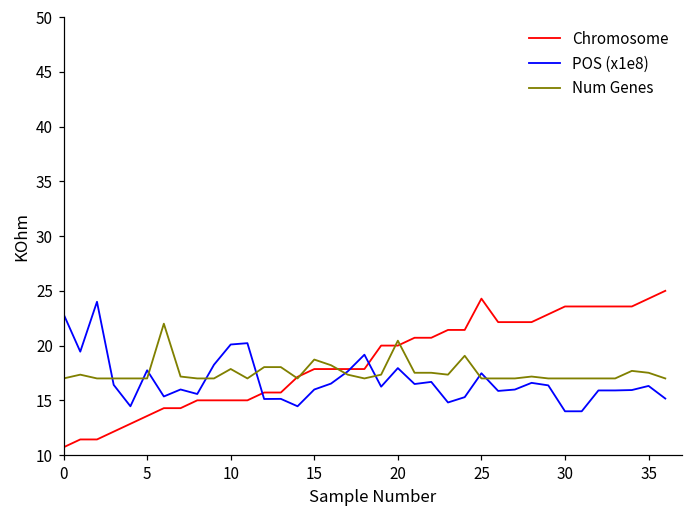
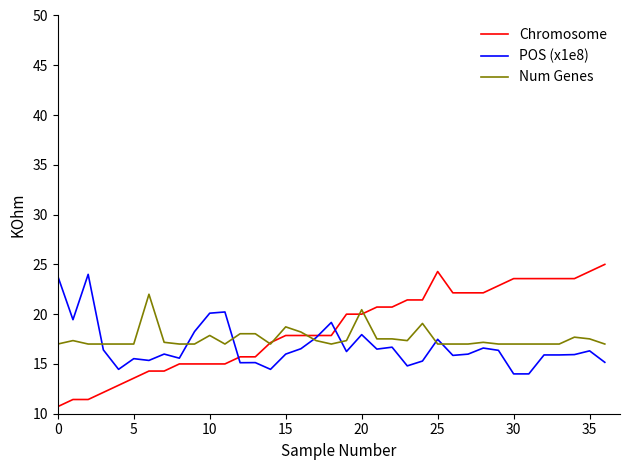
POS (x1e8), 0: 23 -> 24
POS (x1e8), 5: 18 -> 16
